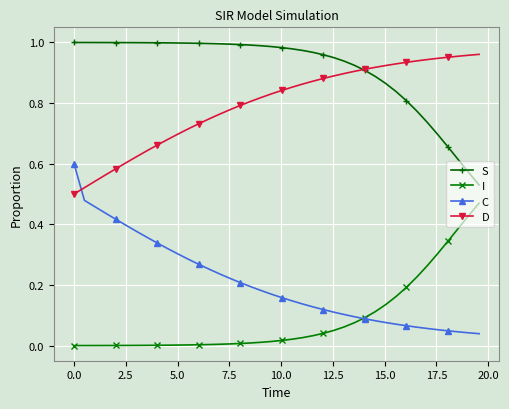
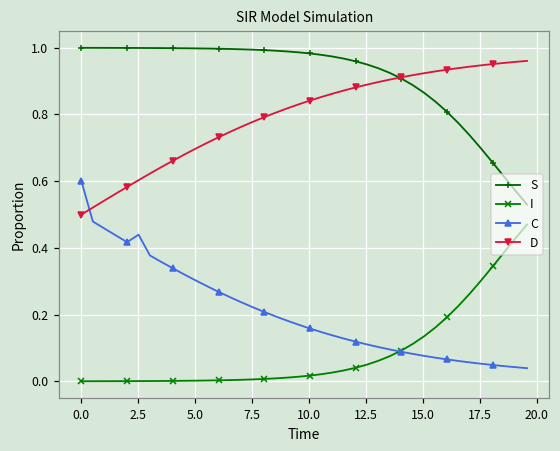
C, 2.5: 0.40 -> 0.44
